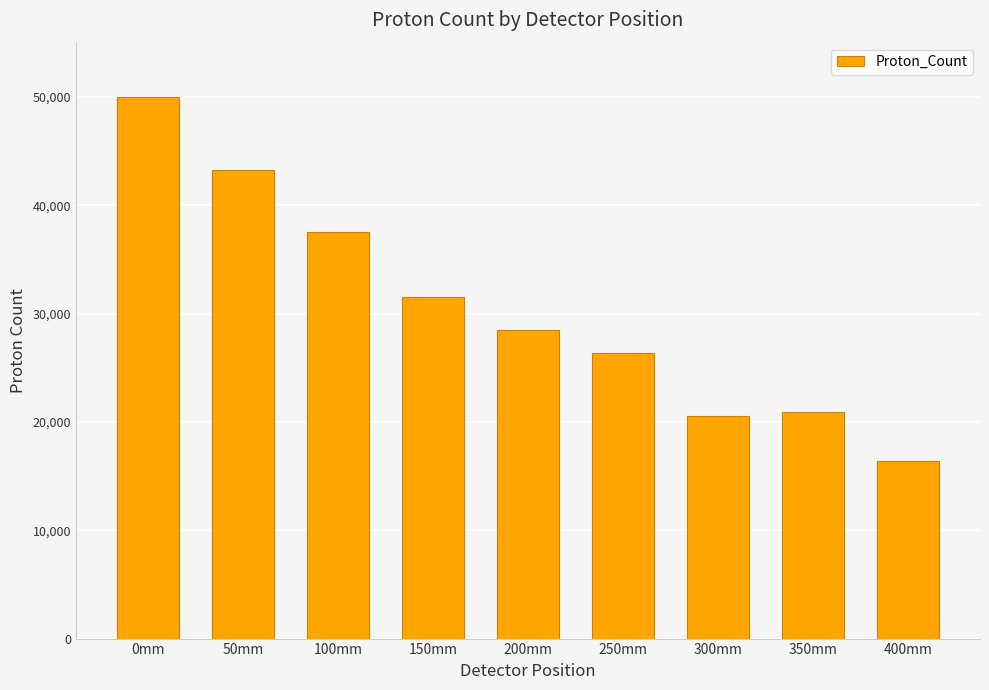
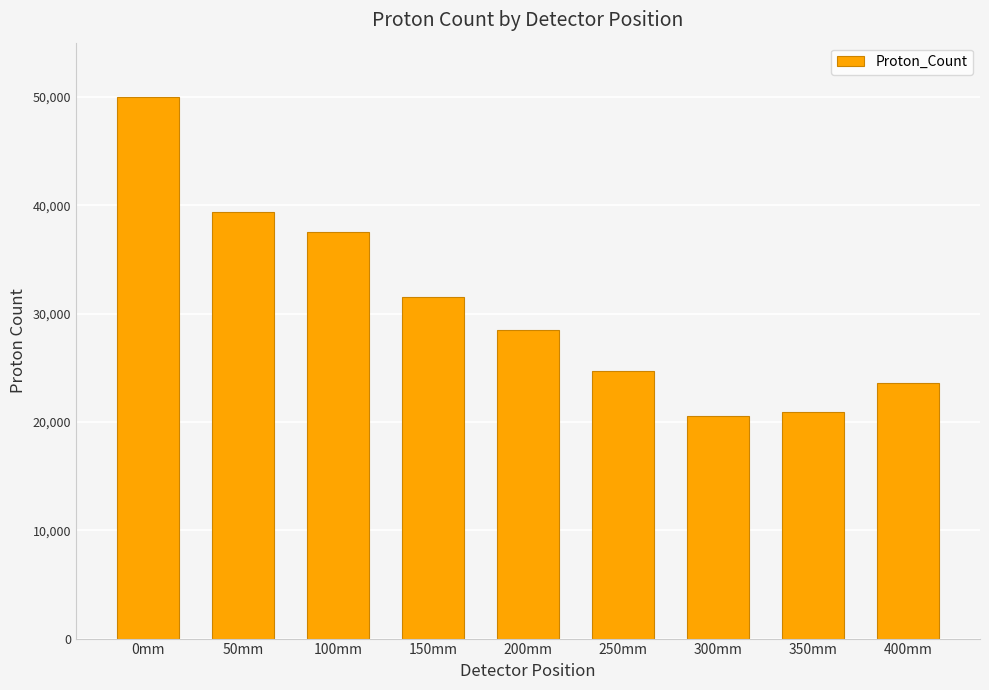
50mm: 43,200 -> 39,300
250mm: 26,400 -> 24,700
400mm: 16,300 -> 23,600
